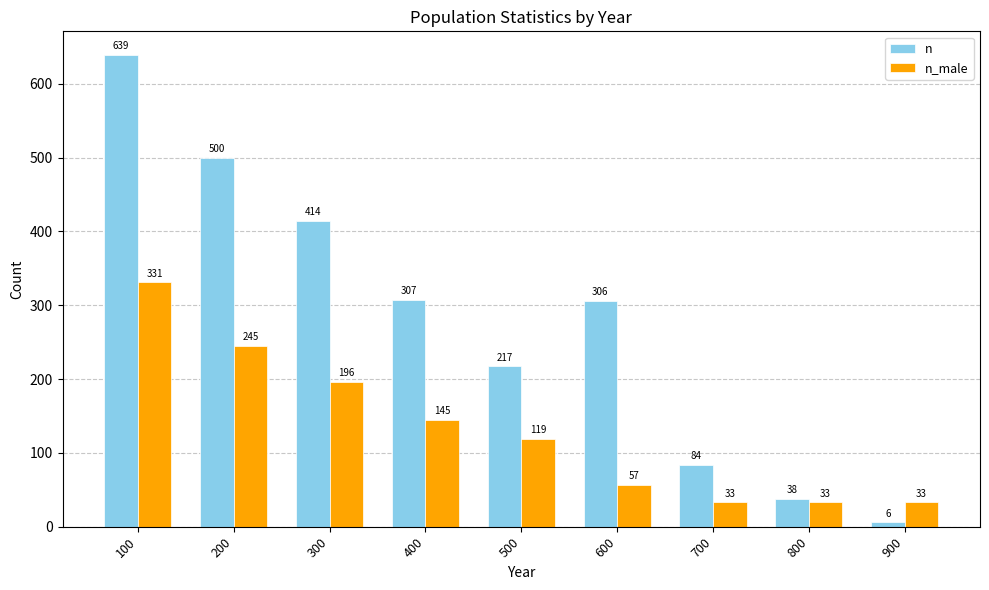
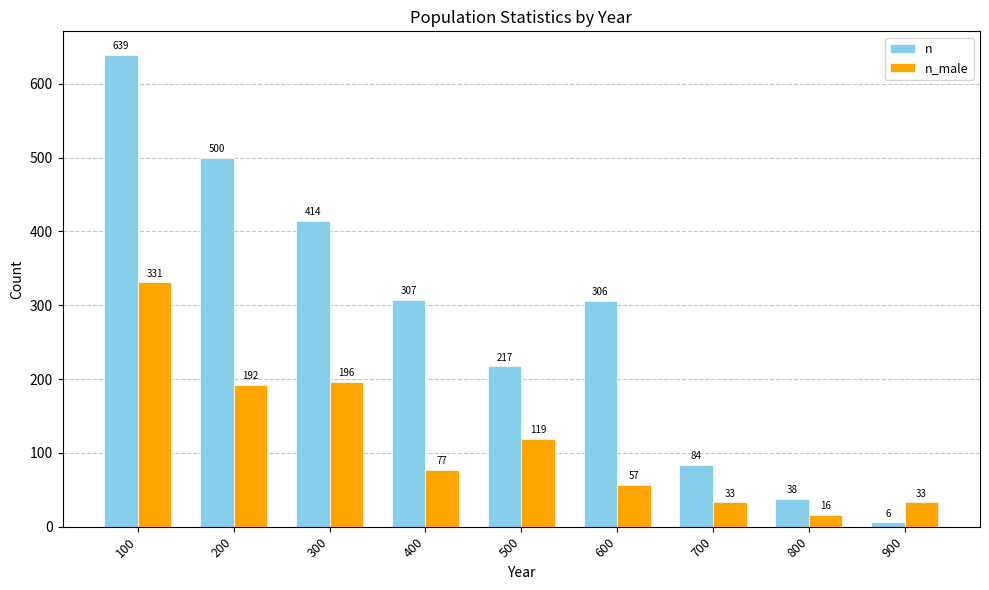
n_male, 200: 245 -> 192
n_male, 400: 145 -> 77
n_male, 800: 33 -> 16
